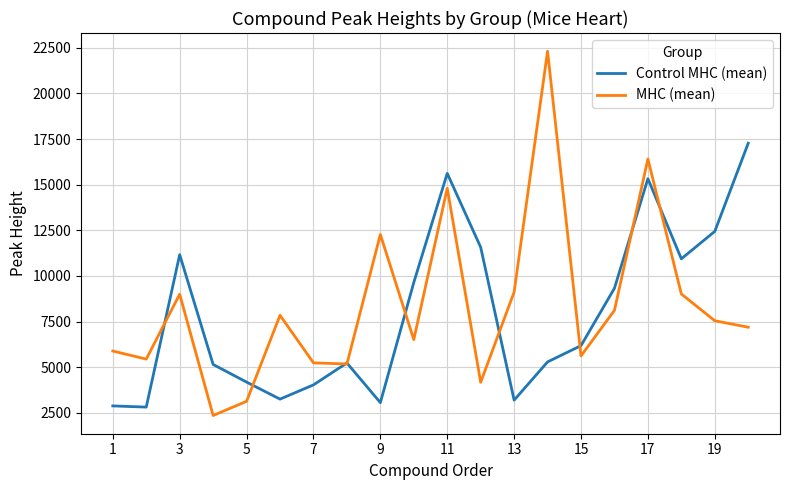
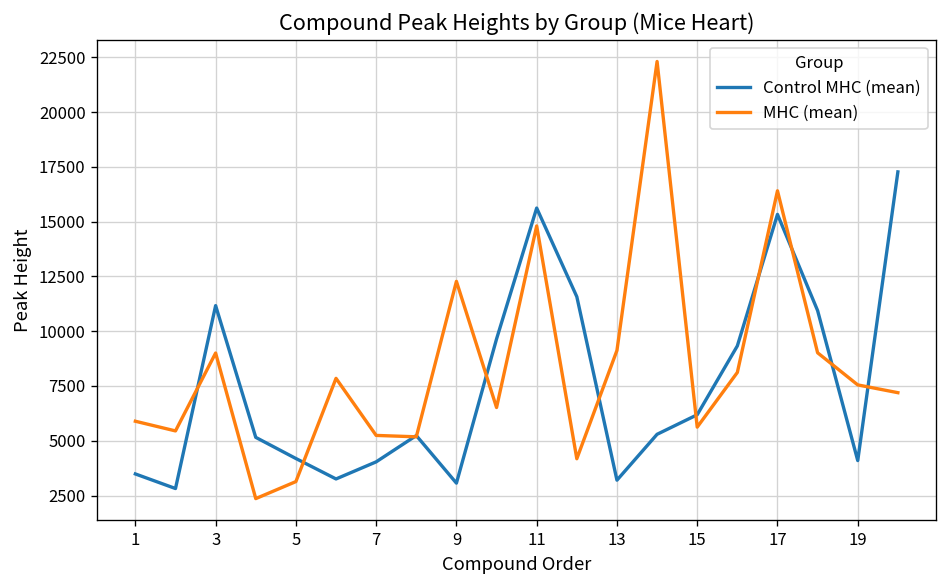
Control MHC (mean), 1: 2900 -> 3500
Control MHC (mean), 19: 12400 -> 4100
